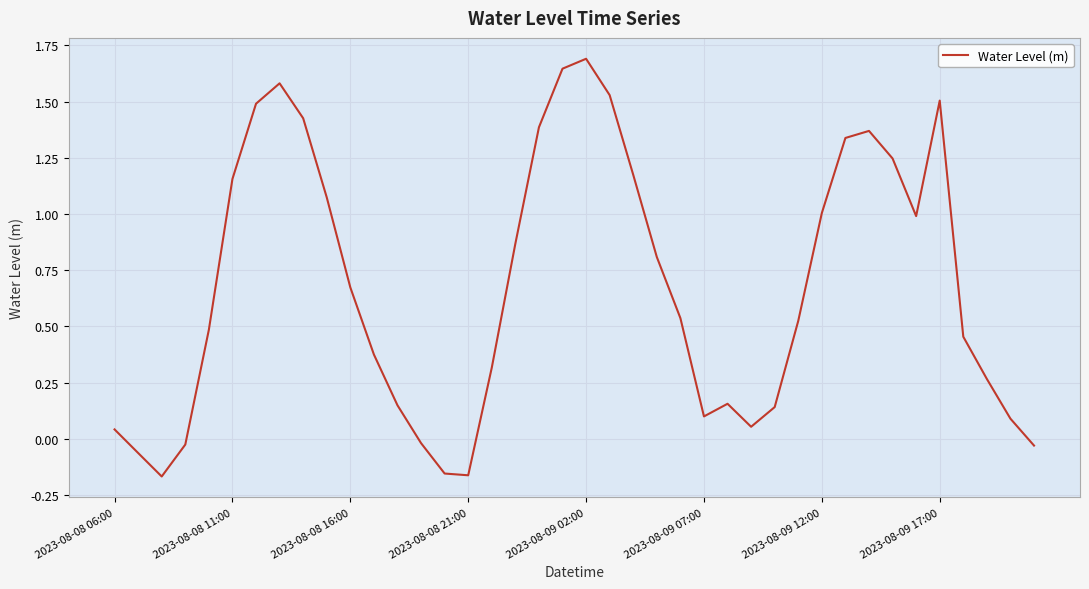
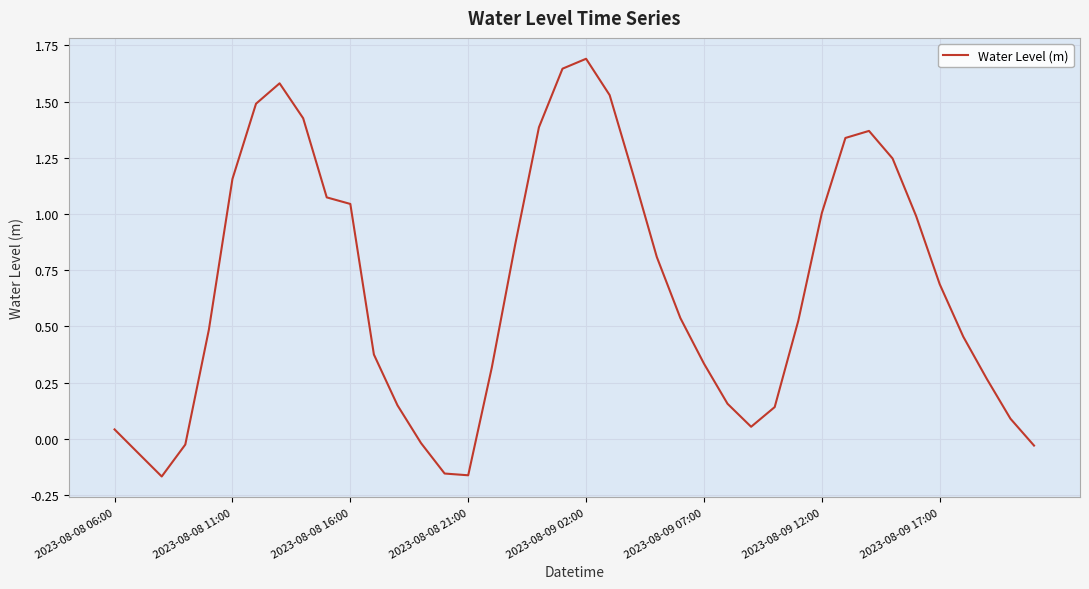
2023-08-08 16:00: 0.67 -> 1.04
2023-08-09 07:00: 0.10 -> 0.33
2023-08-09 17:00: 1.50 -> 0.69
